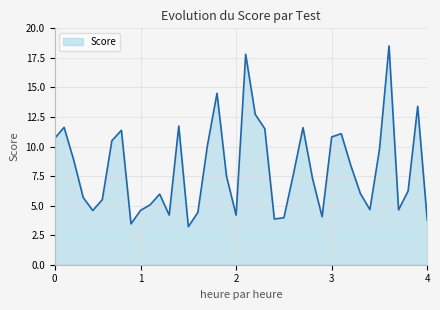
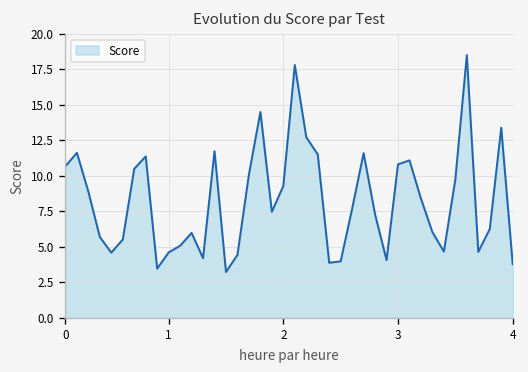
2: 4.2 -> 9.3
